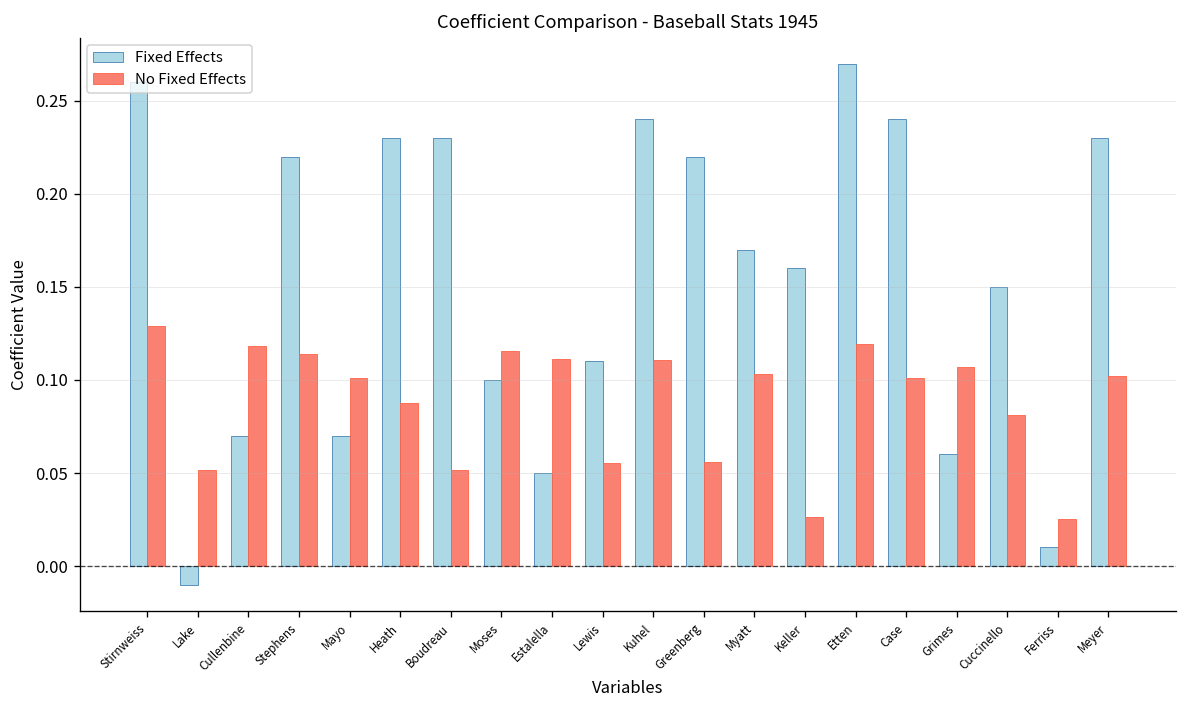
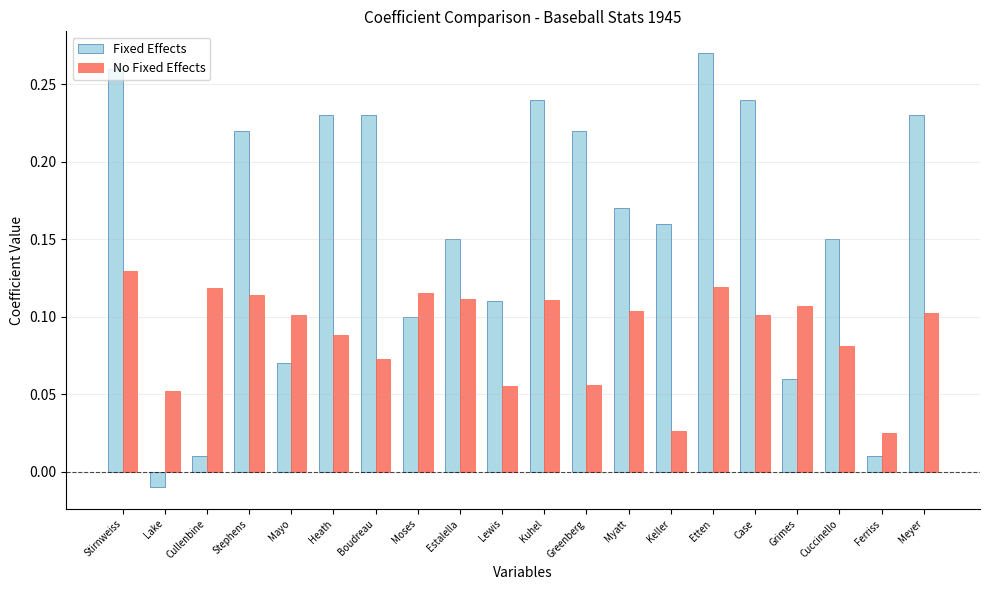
Fixed Effects, Cullenbine: 0.070 -> 0.010
No Fixed Effects, Boudreau: 0.051 -> 0.072
Fixed Effects, Estalella: 0.050 -> 0.150
